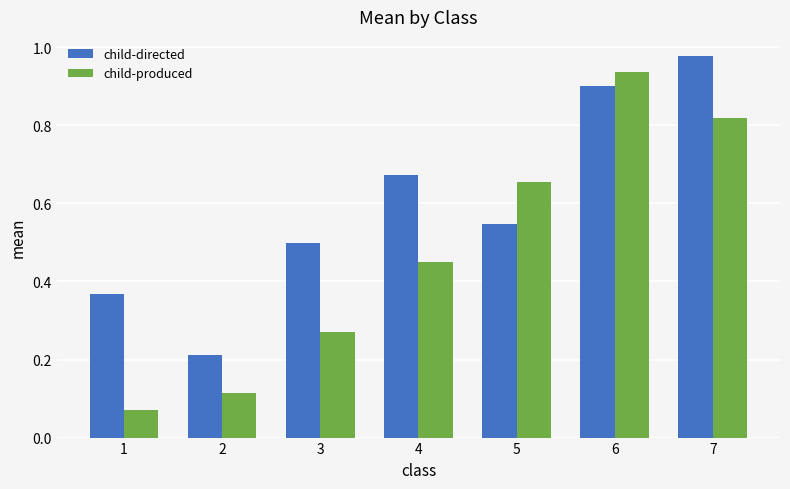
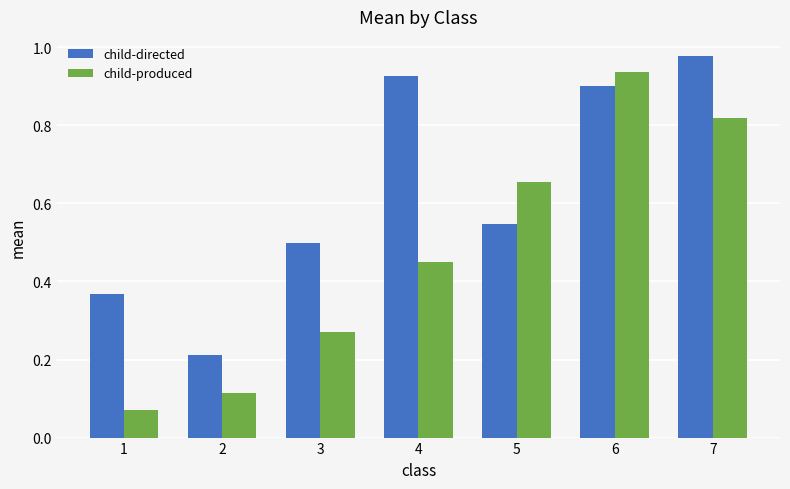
child-directed, 4: 0.67 -> 0.93
